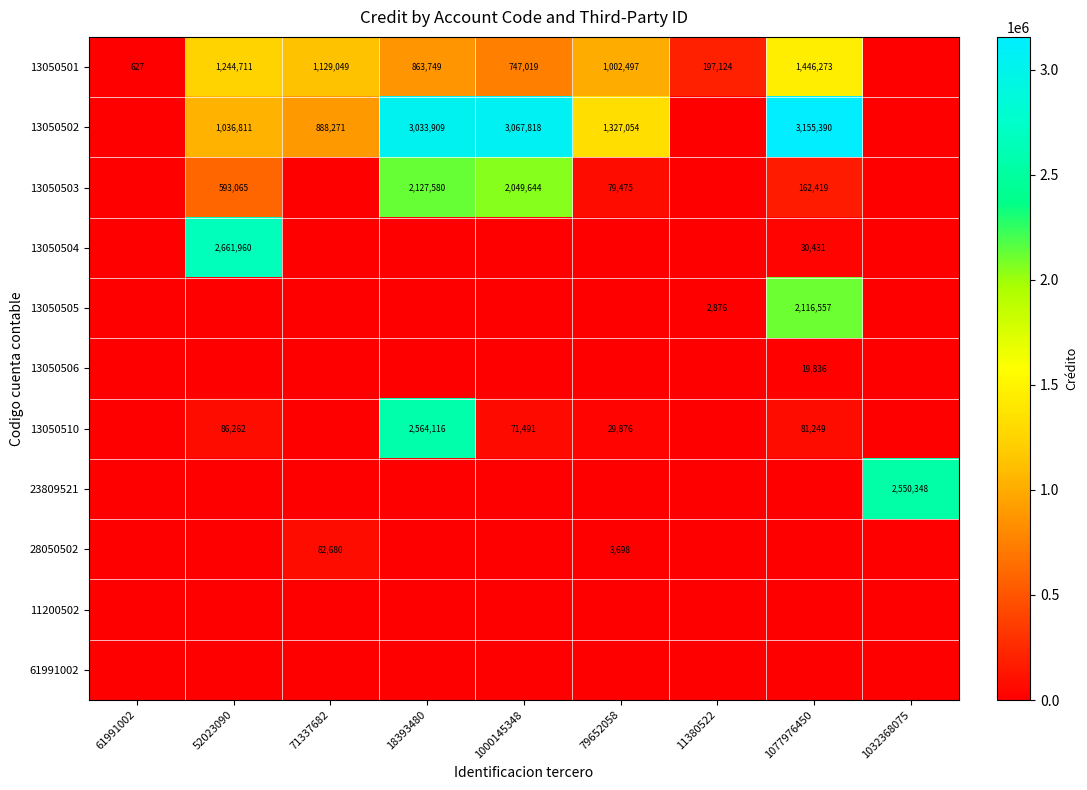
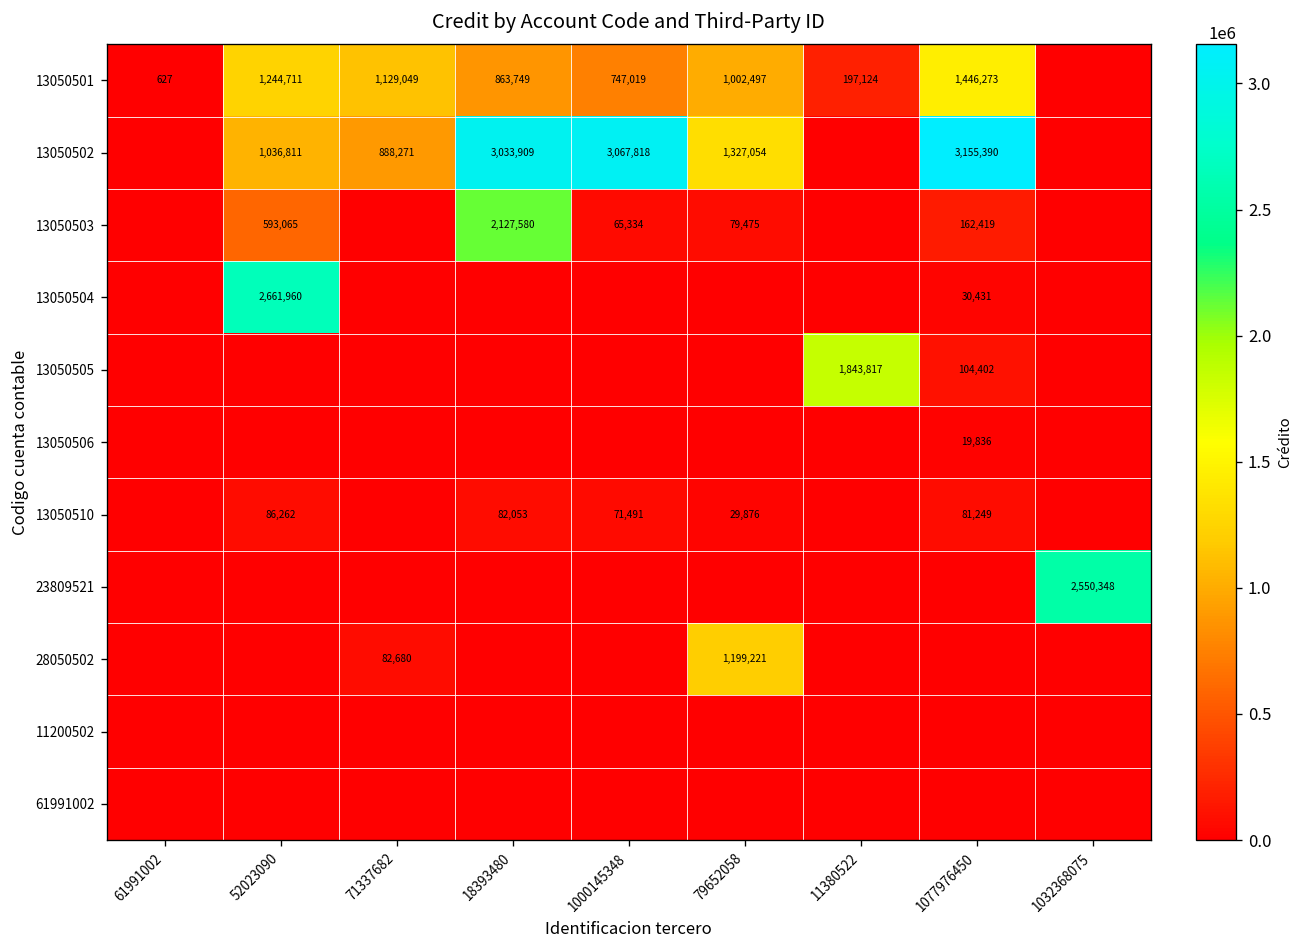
13050503, 1000145348: 2,049,644 -> 65,334
13050505, 11380522: 2,876 -> 1,843,817
13050505, 1077976450: 2,116,557 -> 104,402
13050510, 18393480: 2,564,116 -> 82,053
28050502, 79652058: 3,698 -> 1,199,221
